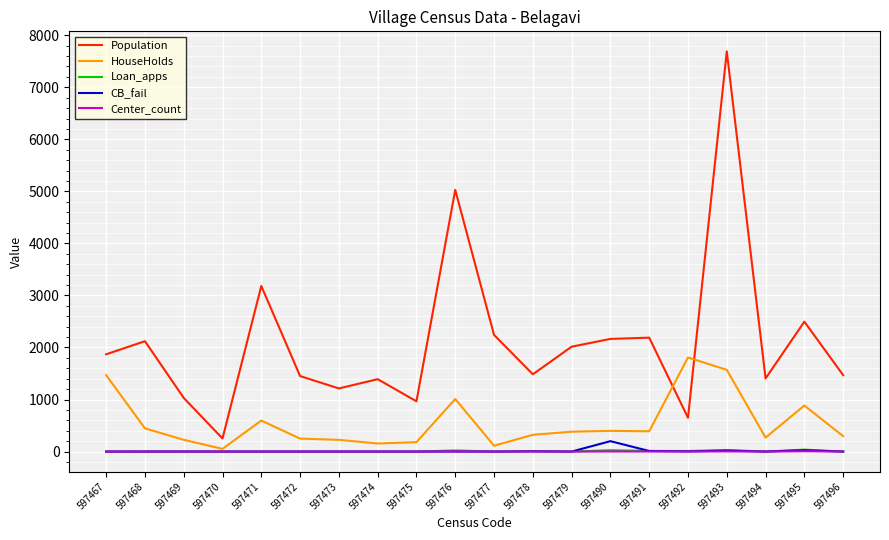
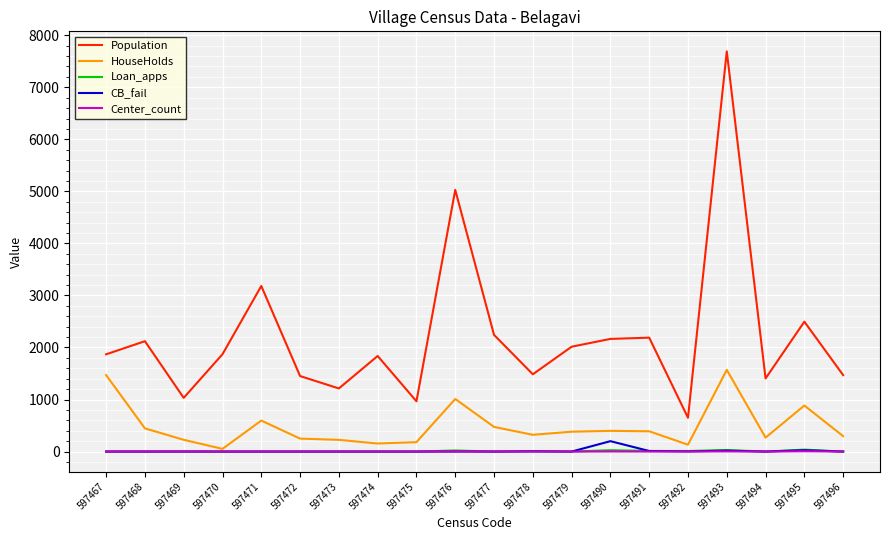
Population, 597470: 300 -> 1900
Population, 597474: 1400 -> 1800
HouseHolds, 597477: 100 -> 500
HouseHolds, 597492: 1800 -> 100
